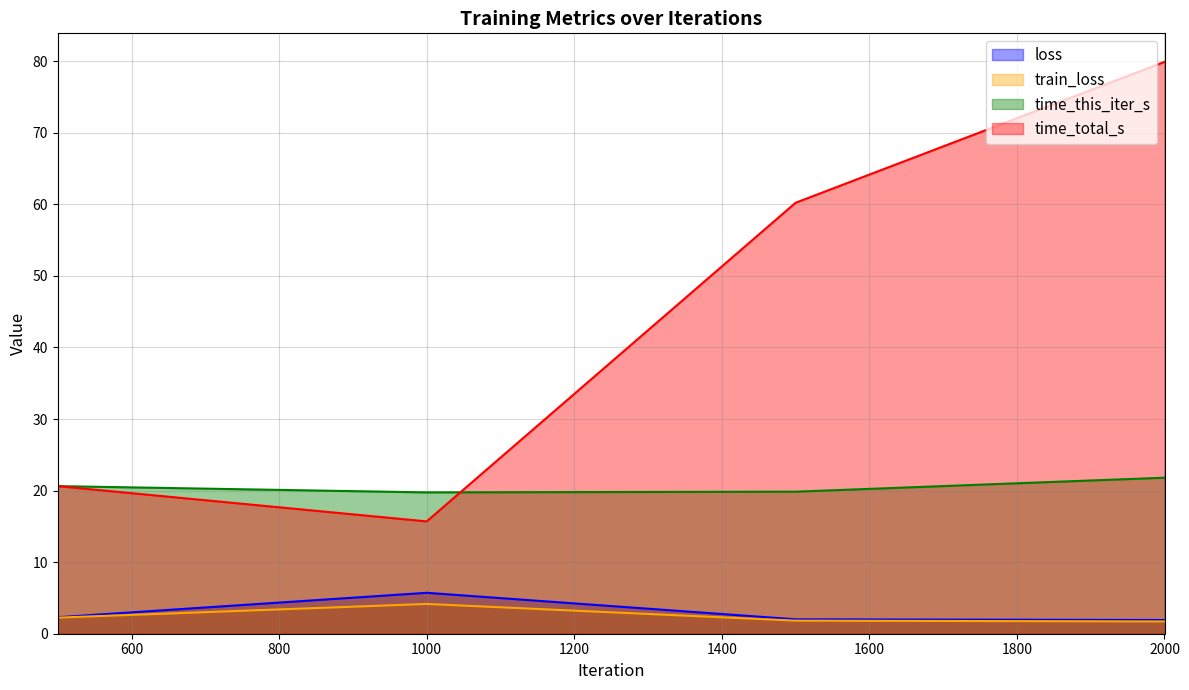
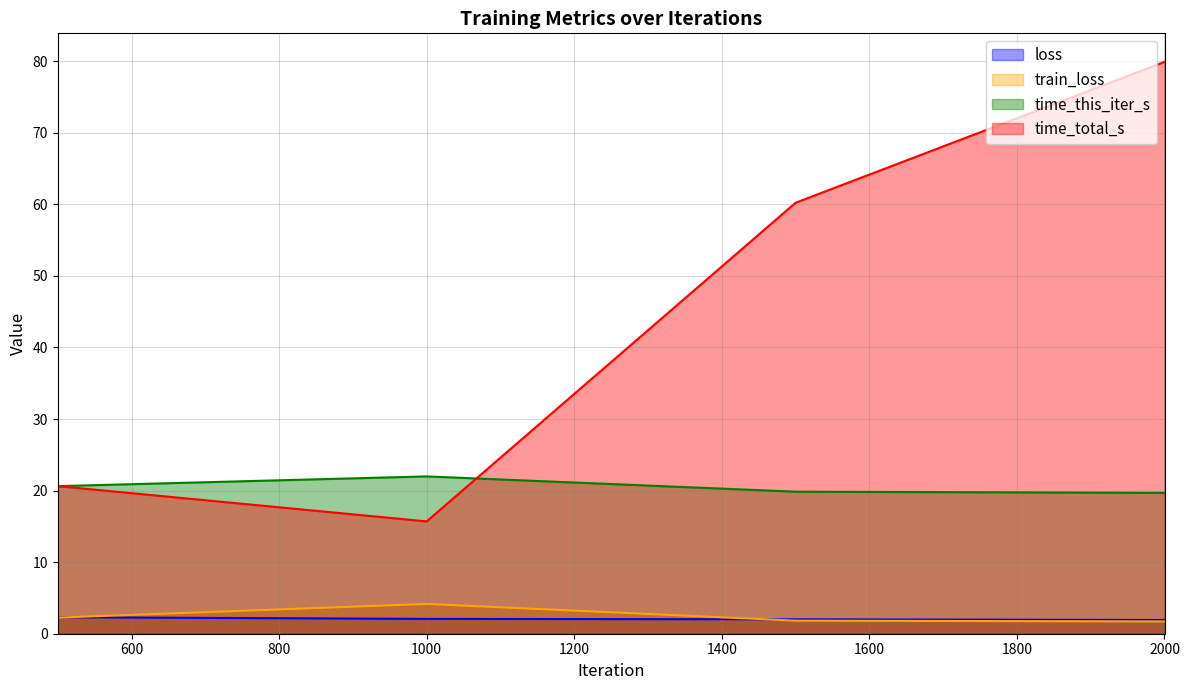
loss, 1000: 6 -> 2
time_this_iter_s, 1000: 20 -> 22
time_this_iter_s, 2000: 22 -> 20
